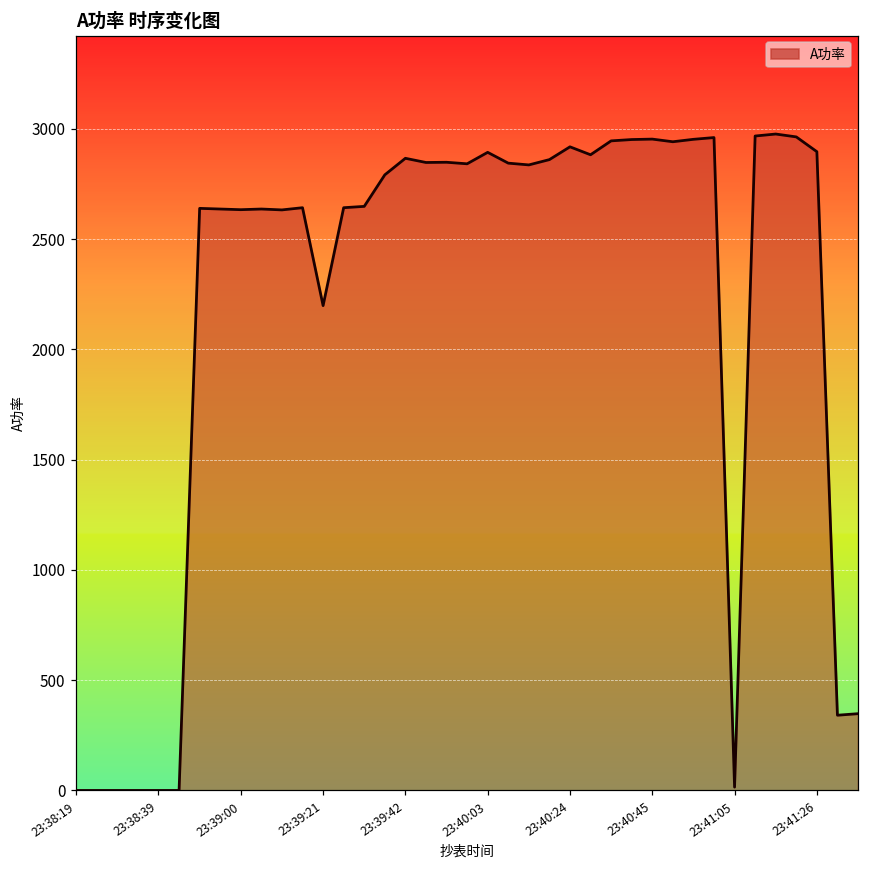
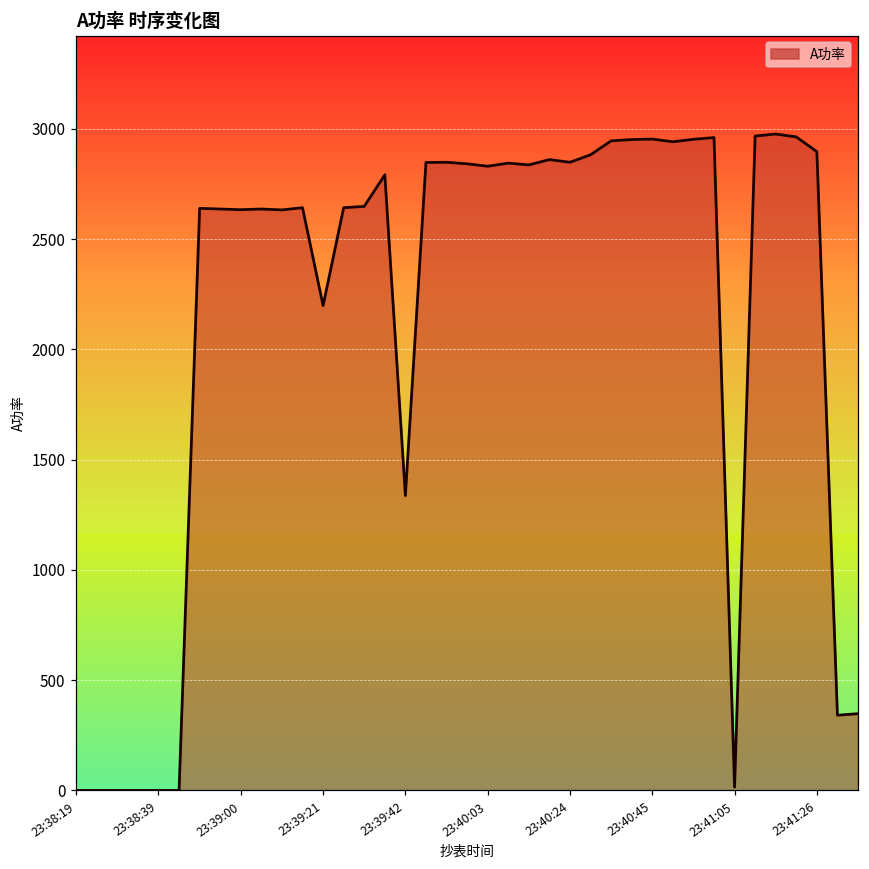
23:39:42: 2870 -> 1340
23:40:03: 2890 -> 2830
23:40:24: 2920 -> 2850
